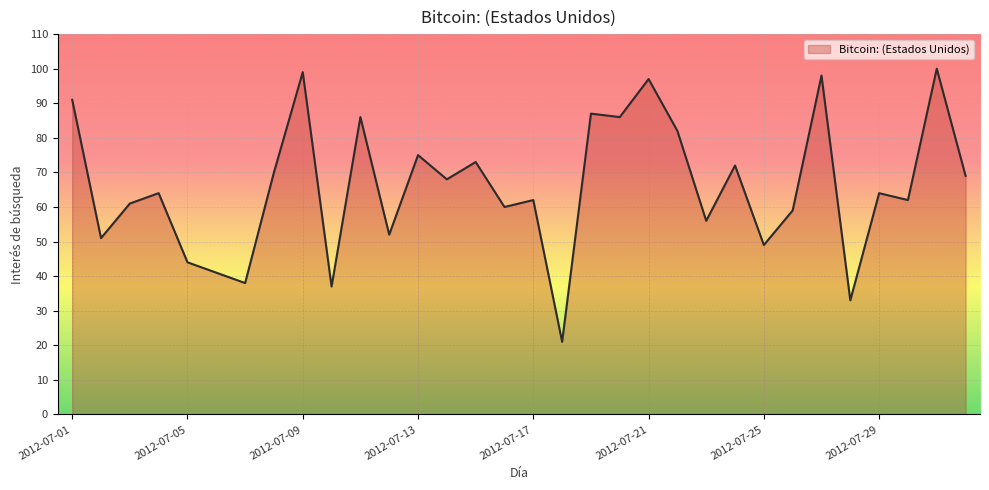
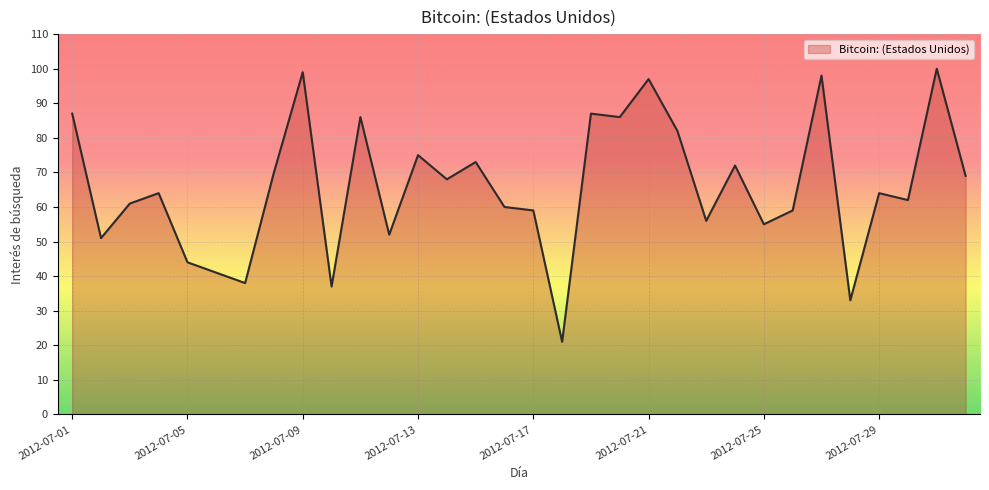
2012-07-01: 91 -> 87
2012-07-17: 62 -> 59
2012-07-25: 49 -> 55
